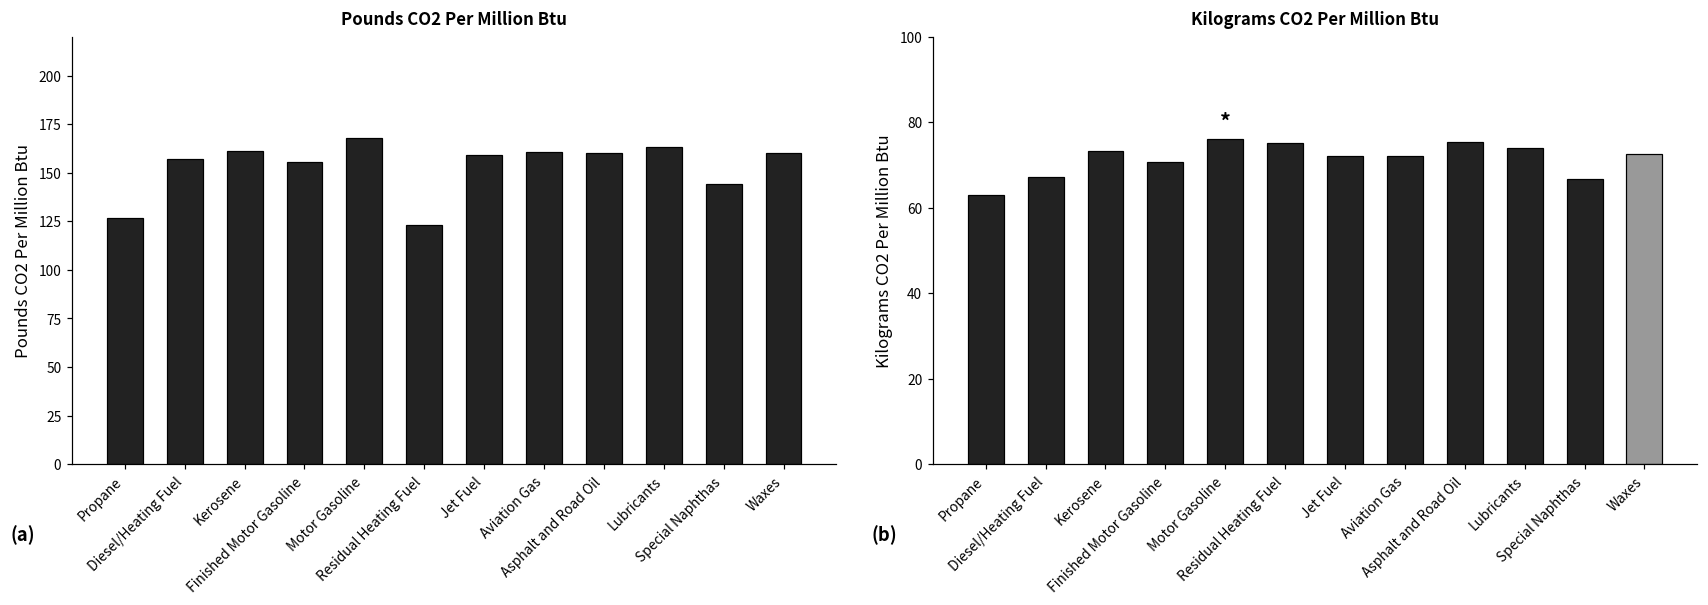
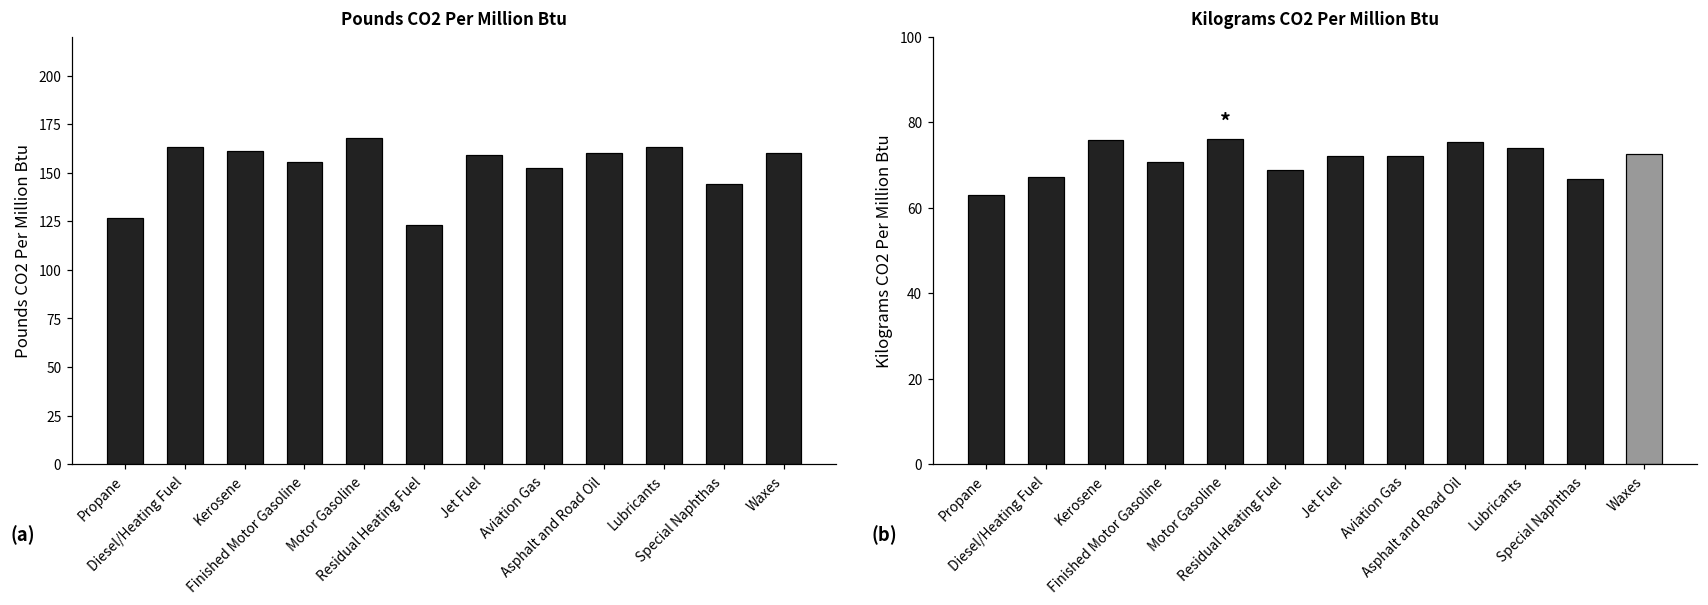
Pounds CO2 Per Million Btu, Diesel/Heating Fuel: 157 -> 163
Pounds CO2 Per Million Btu, Aviation Gas: 161 -> 152
Kilograms CO2 Per Million Btu, Kerosene: 73 -> 76
Kilograms CO2 Per Million Btu, Residual Heating Fuel: 75 -> 69
